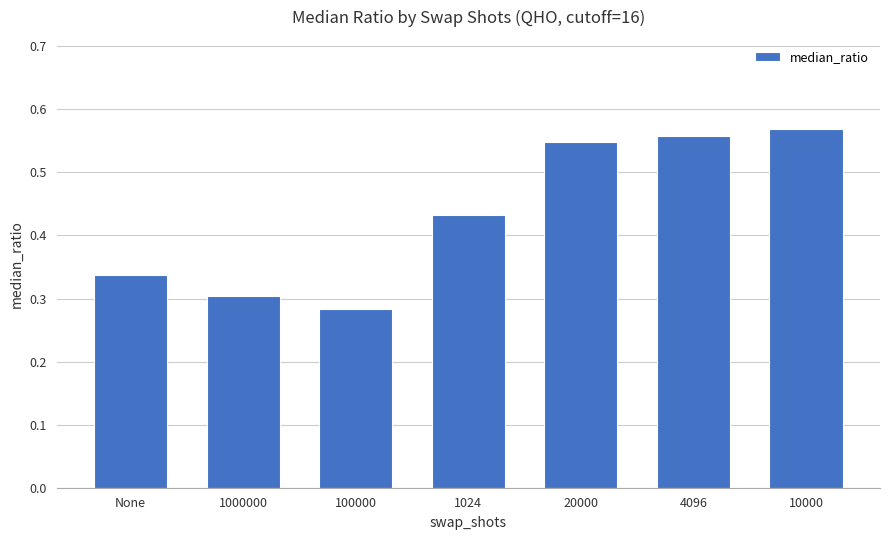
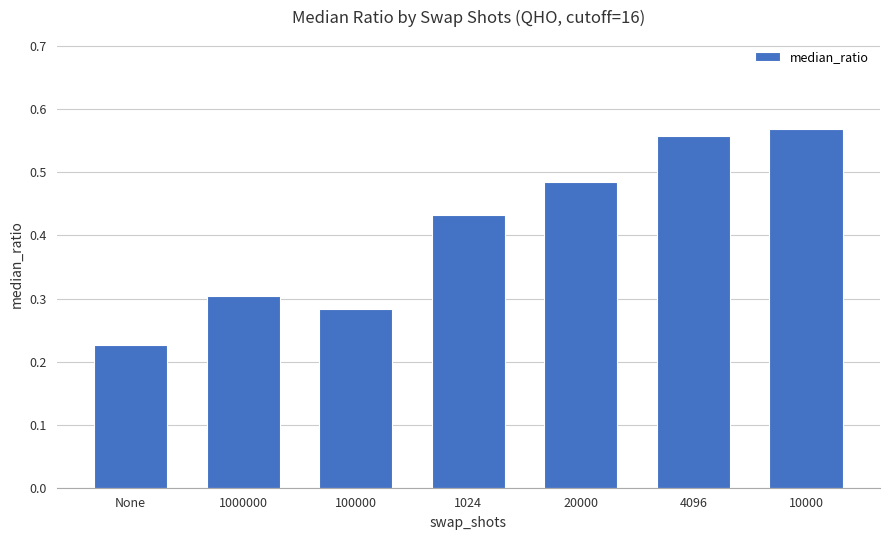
None: 0.34 -> 0.23
20000: 0.55 -> 0.48
